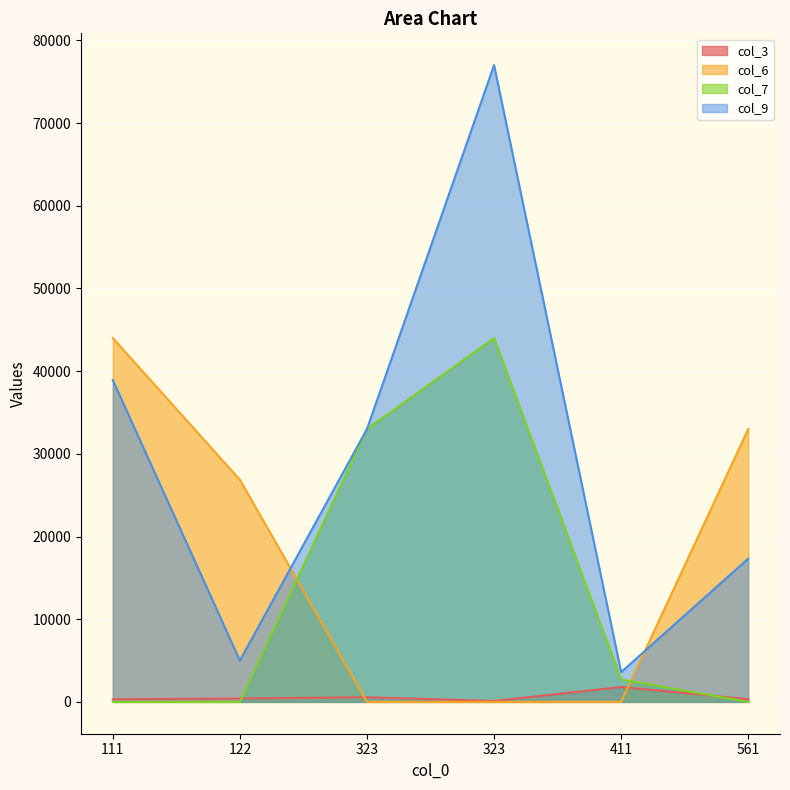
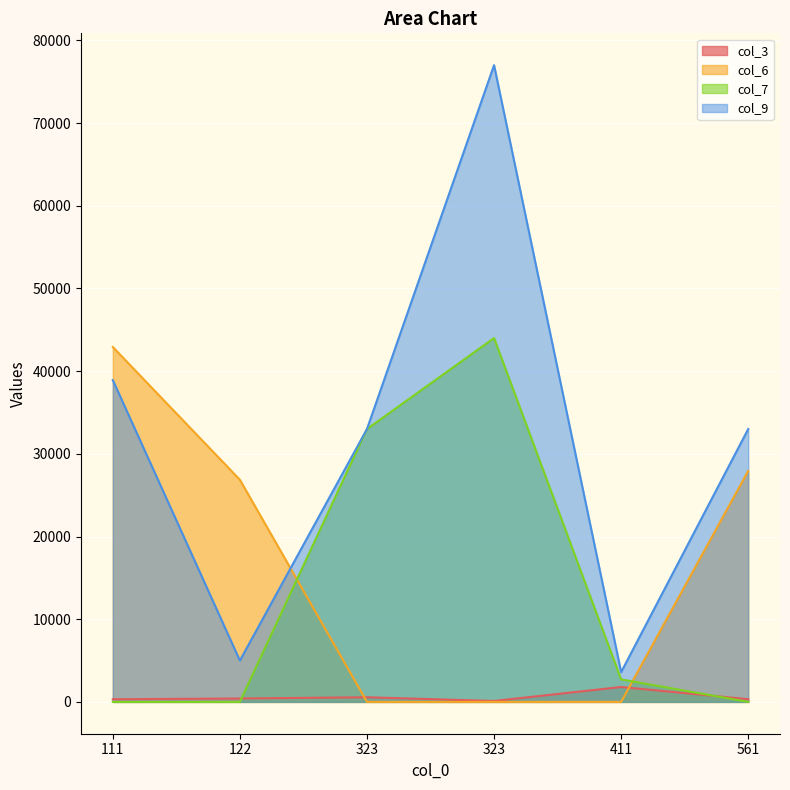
col_6, 111: 44000 -> 43000
col_6, 561: 33000 -> 28000
col_9, 561: 17000 -> 33000
